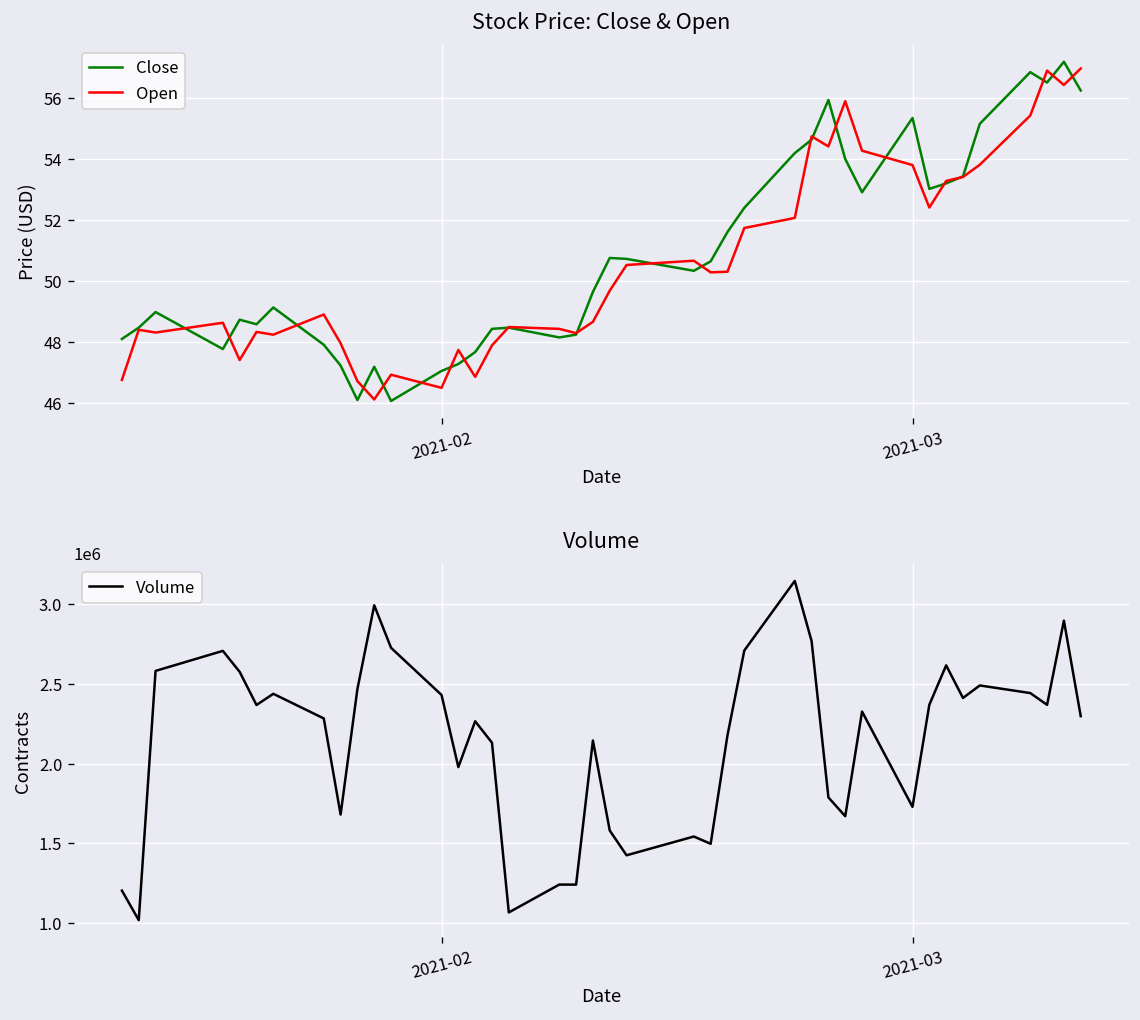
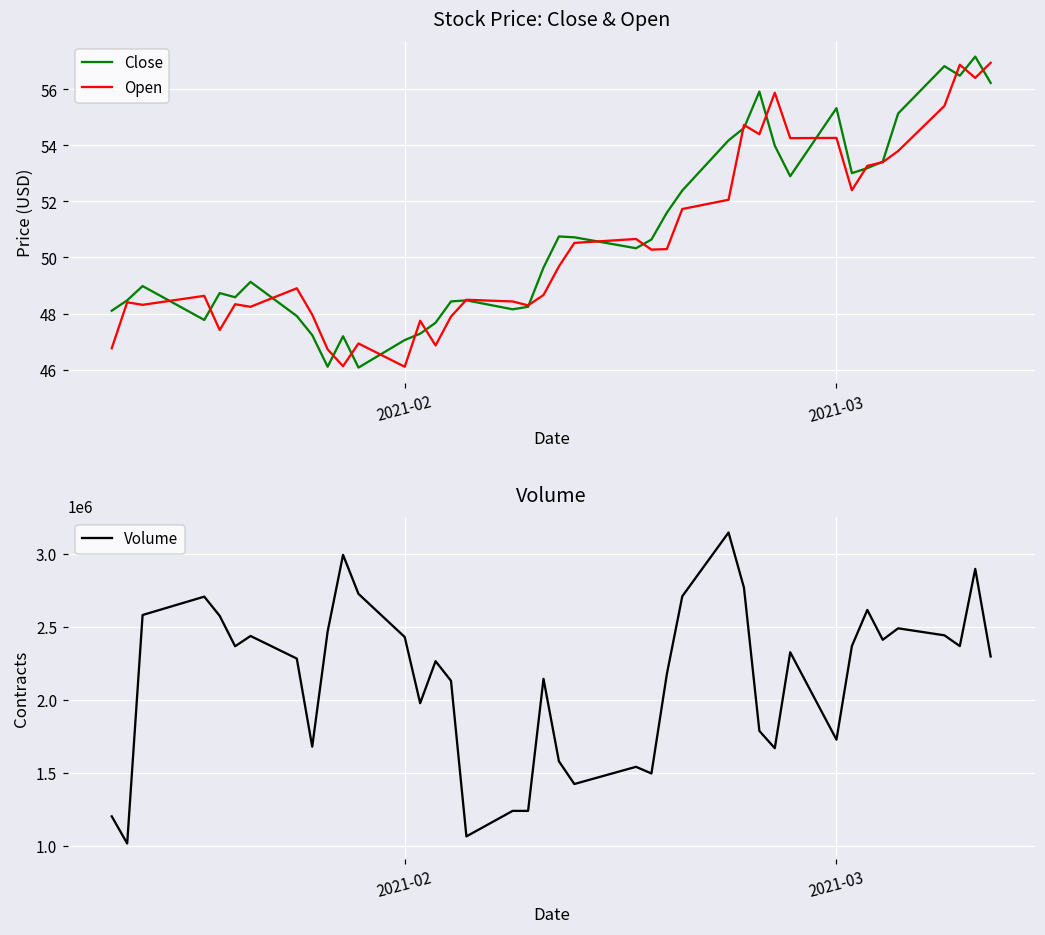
Stock Price: Close & Open, Open, 2021-02: 46.5 -> 46.1
Stock Price: Close & Open, Open, 2021-03: 53.8 -> 54.3
